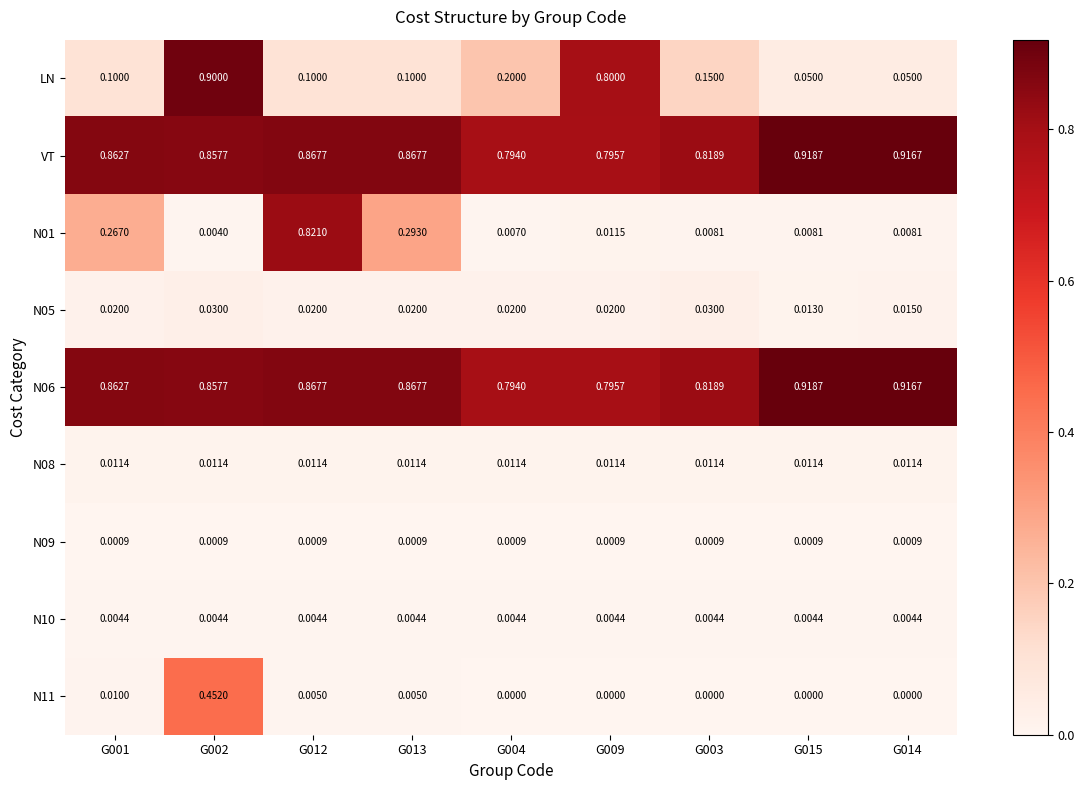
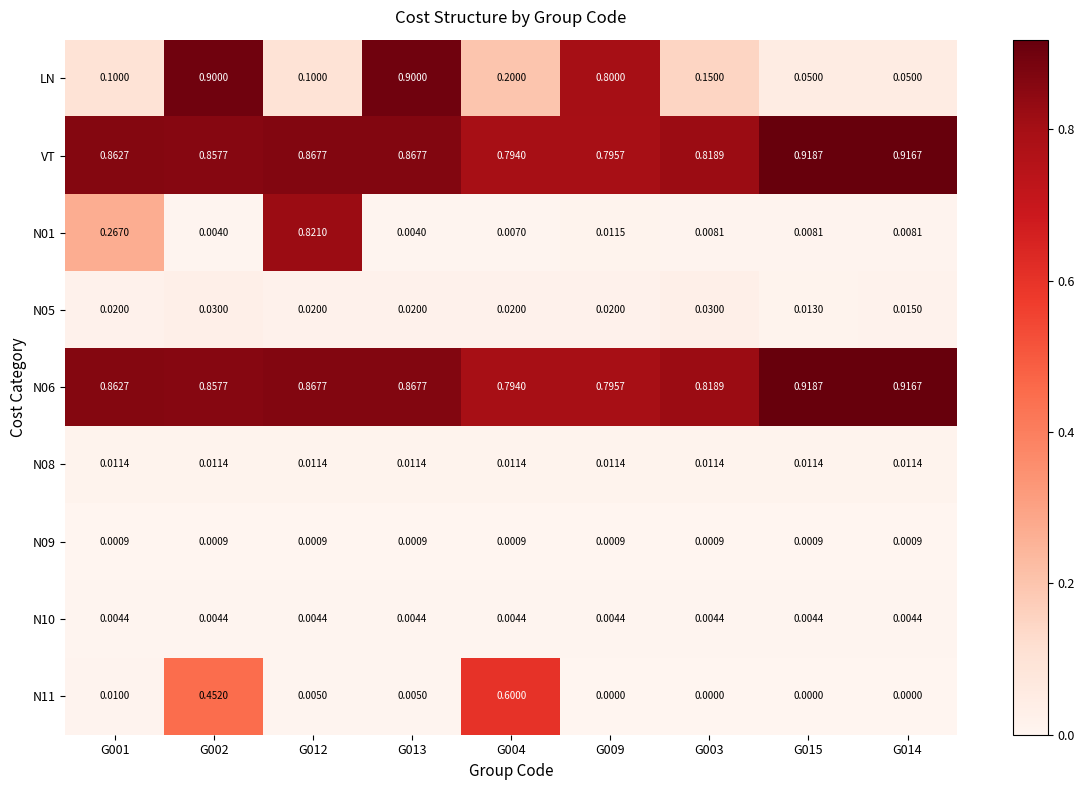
LN, G013: 0.1000 -> 0.9000
N01, G013: 0.2930 -> 0.0040
N11, G004: 0.0000 -> 0.6000
